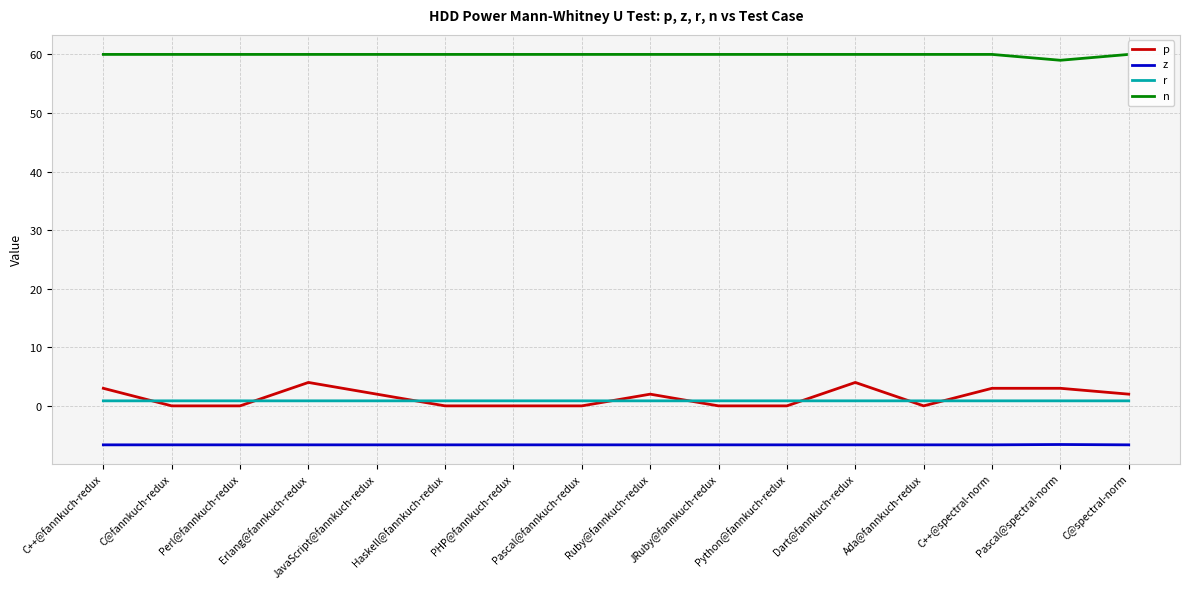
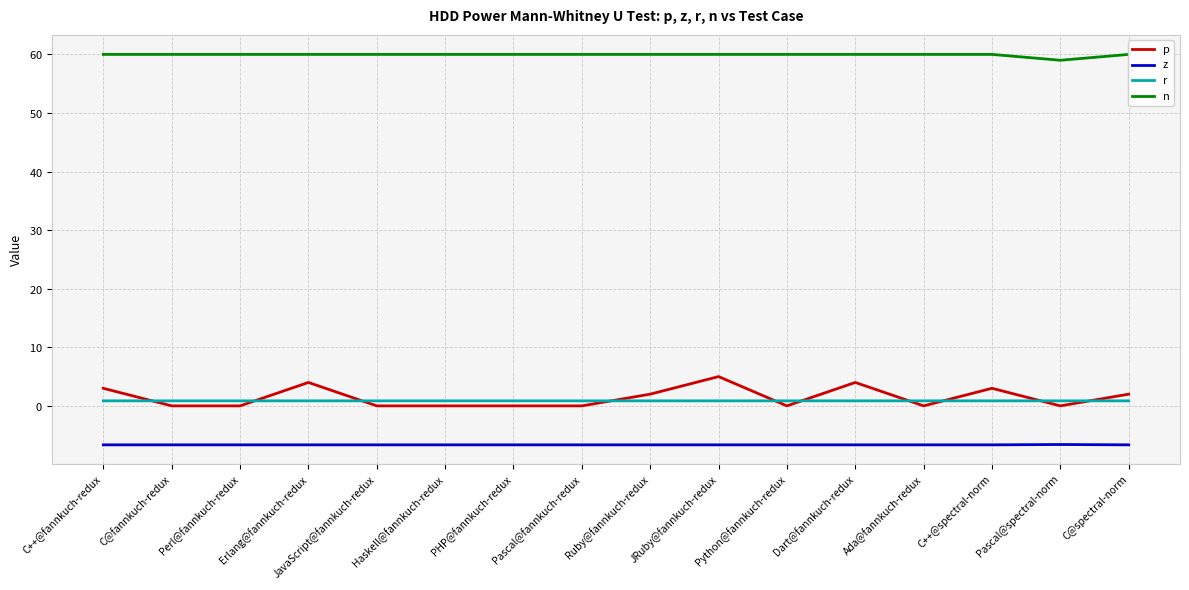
p, JavaScript@fannkuch-redux: 2 -> 0
p, JRuby@fannkuch-redux: 0 -> 5
p, Pascal@spectral-norm: 3 -> 0
